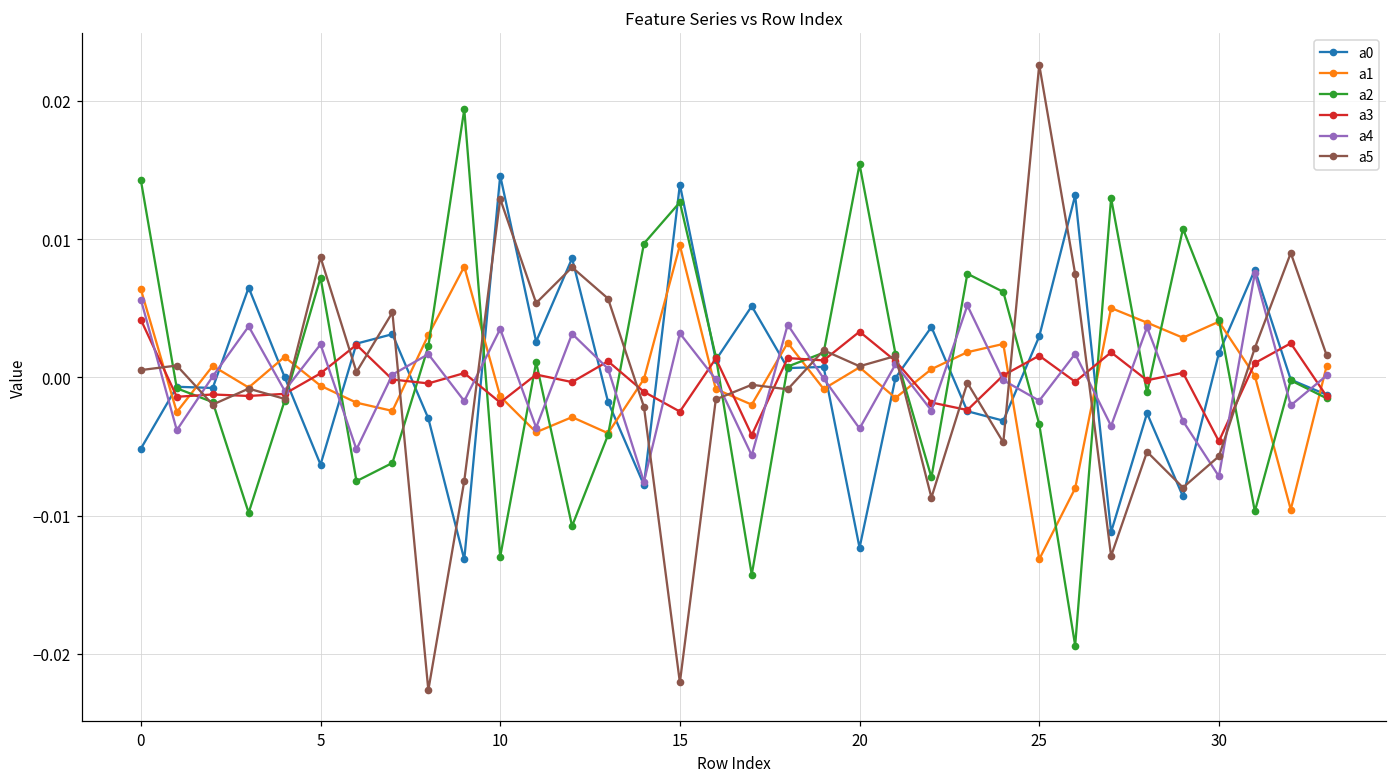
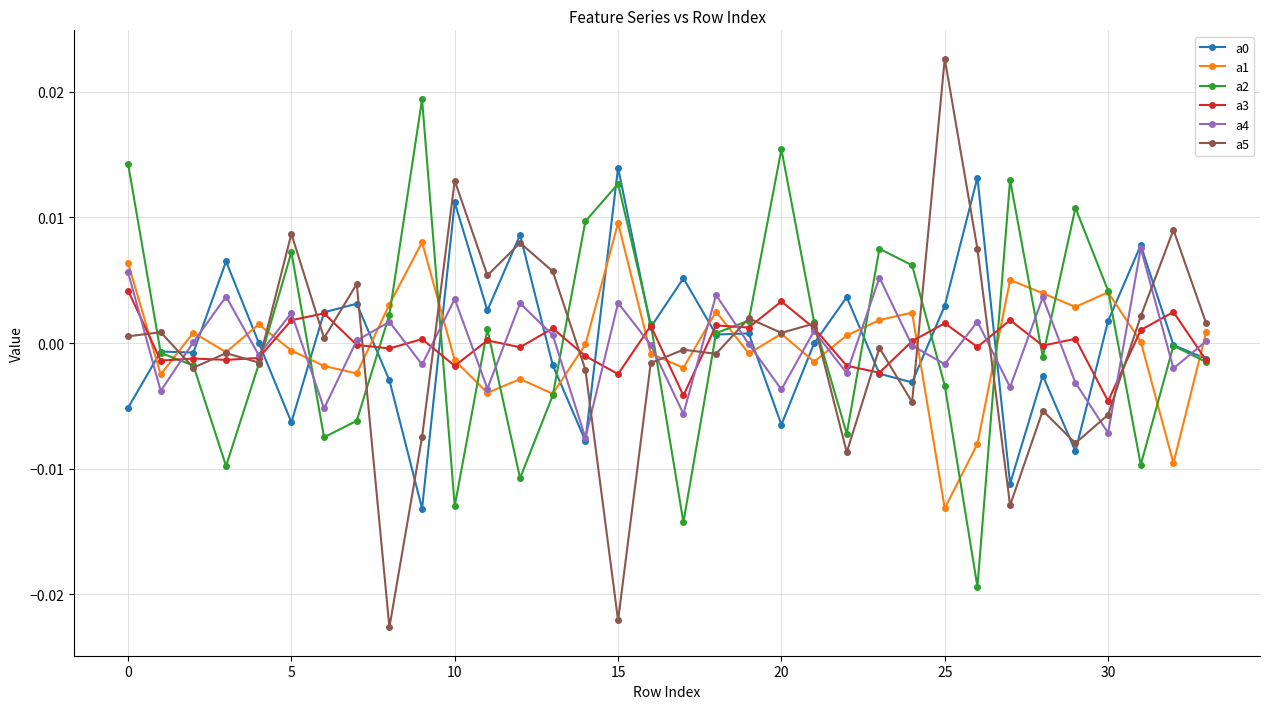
a3, 5: 0.0003 -> 0.0018
a0, 10: 0.0146 -> 0.0112
a0, 20: -0.0123 -> -0.0065
